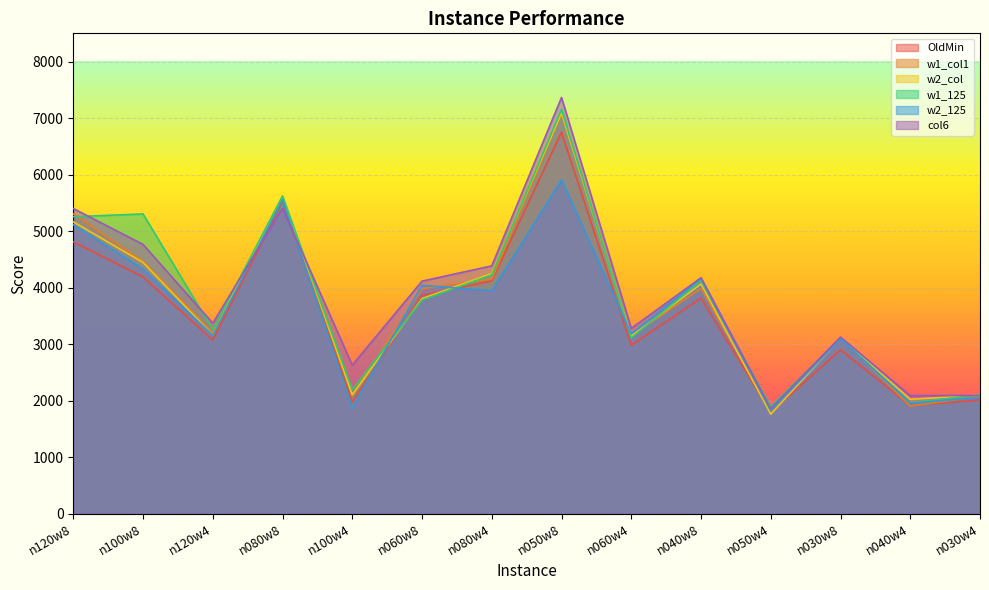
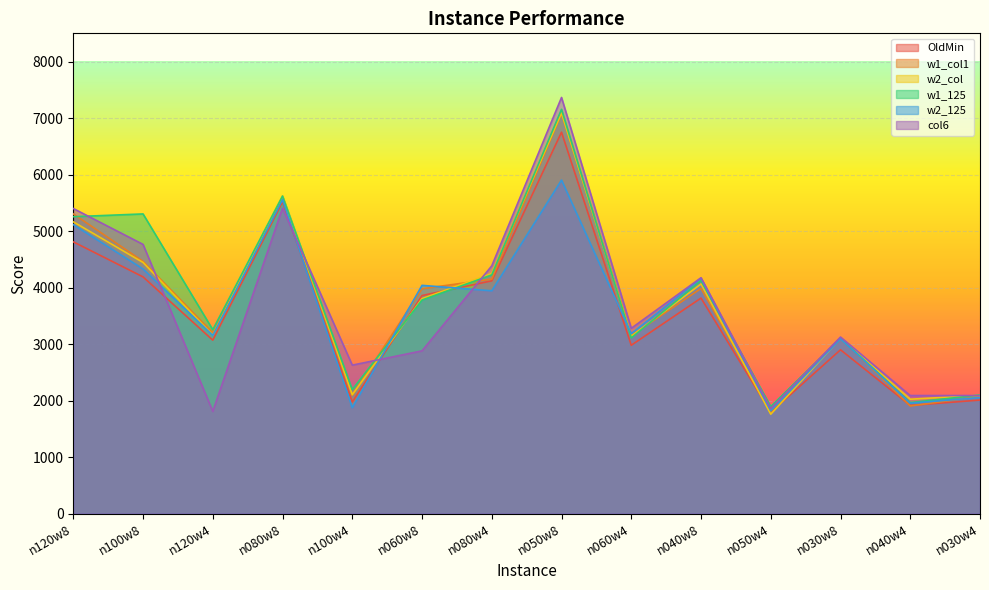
col6, n120w4: 3400 -> 1800
col6, n060w8: 4100 -> 2900
